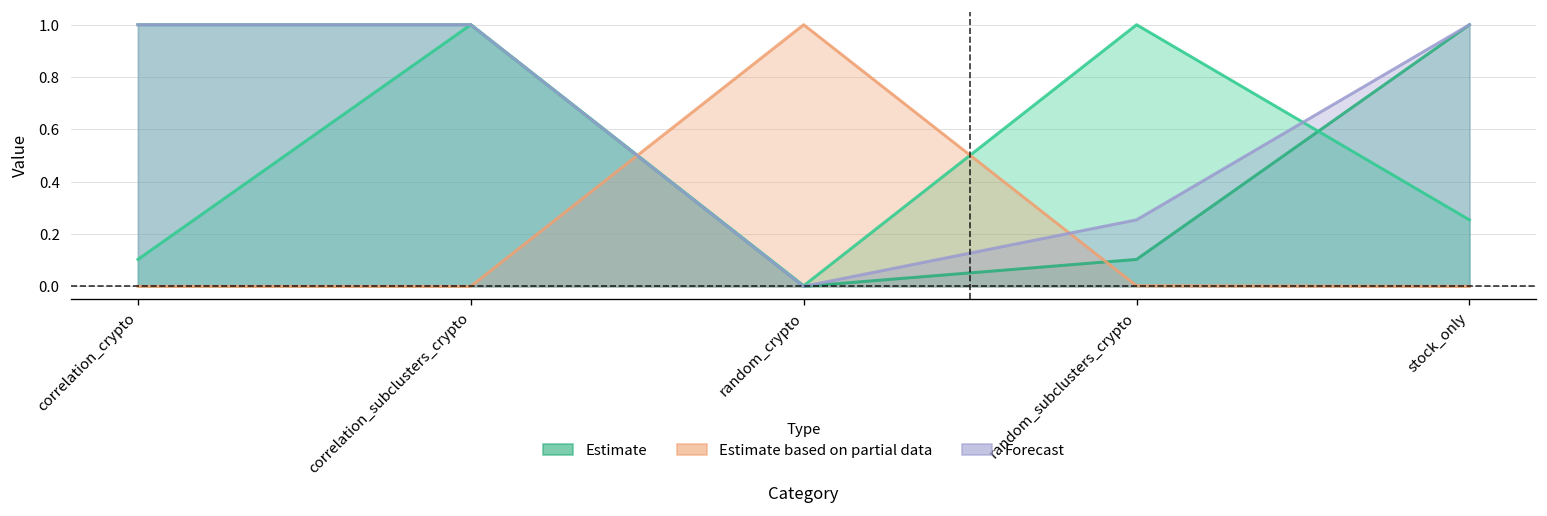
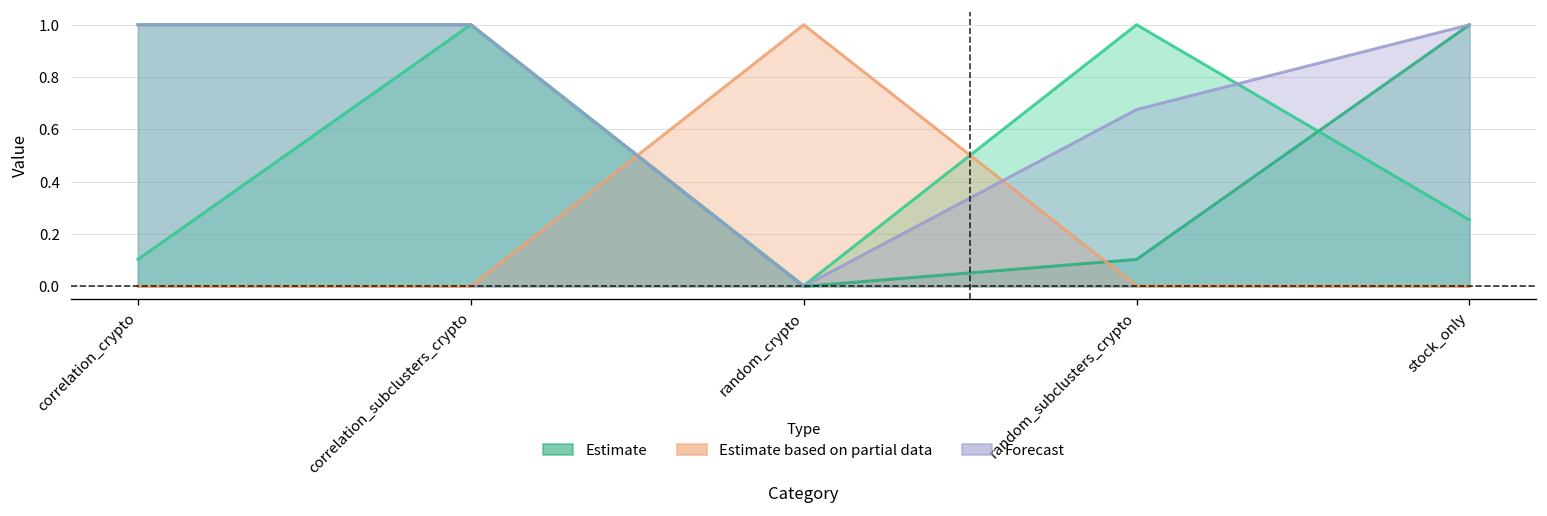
Forecast, random_subclusters_crypto: 0.25 -> 0.68
